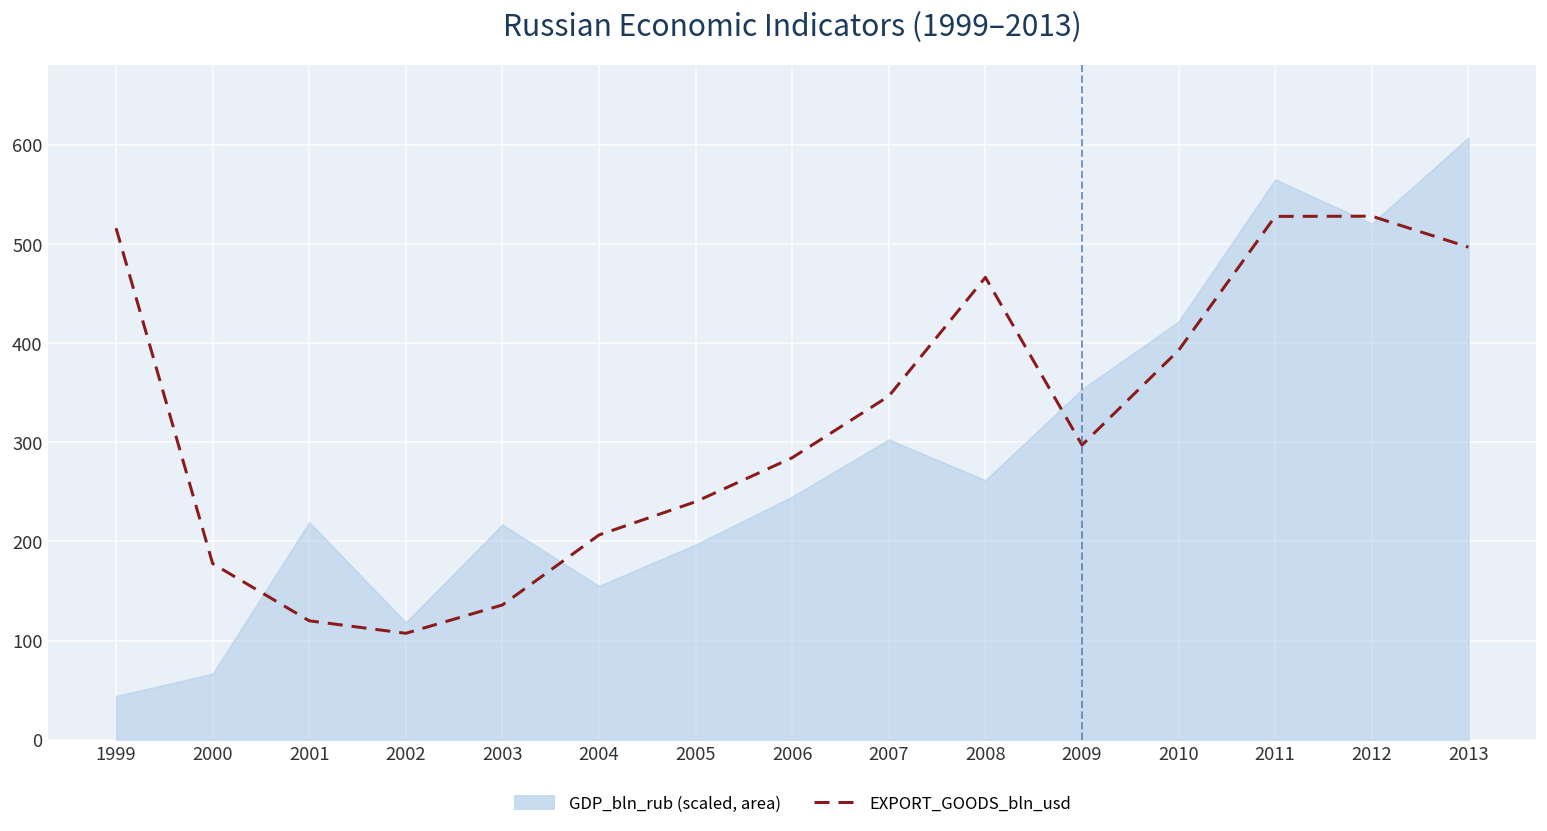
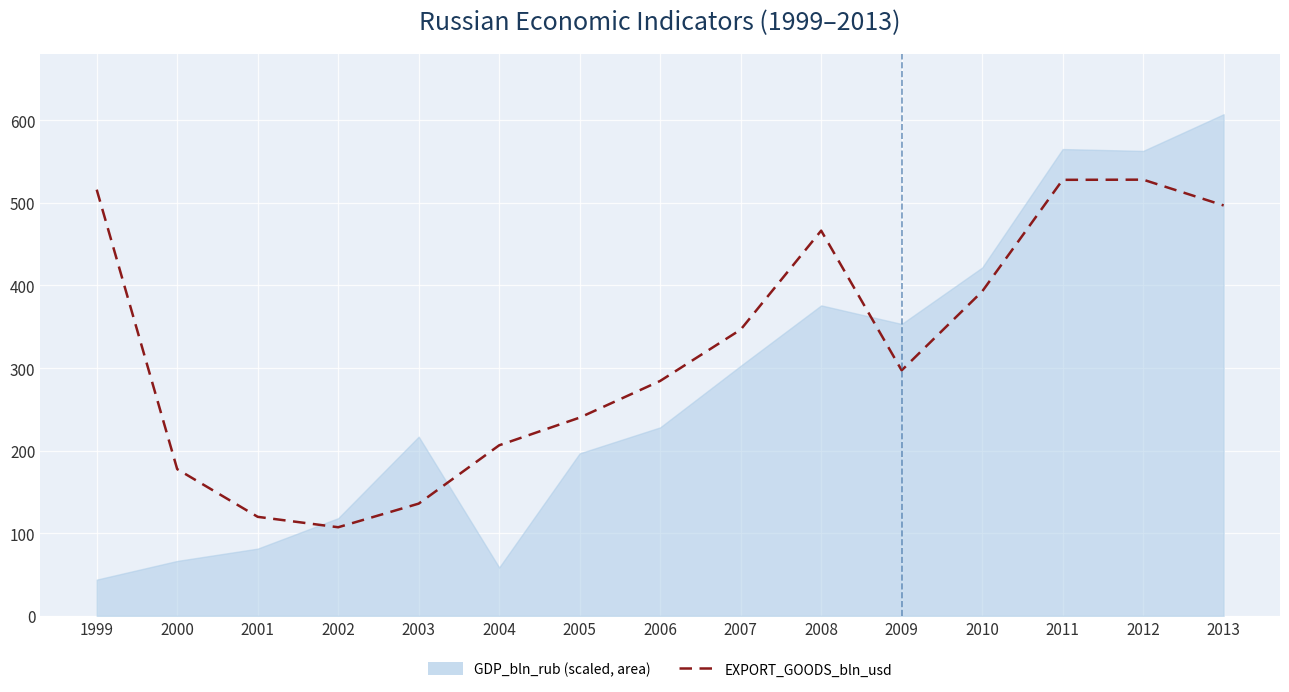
GDP_bln_rub (scaled, area), 2001: 220 -> 80
GDP_bln_rub (scaled, area), 2004: 160 -> 60
GDP_bln_rub (scaled, area), 2006: 250 -> 230
GDP_bln_rub (scaled, area), 2008: 260 -> 380
GDP_bln_rub (scaled, area), 2012: 520 -> 560
